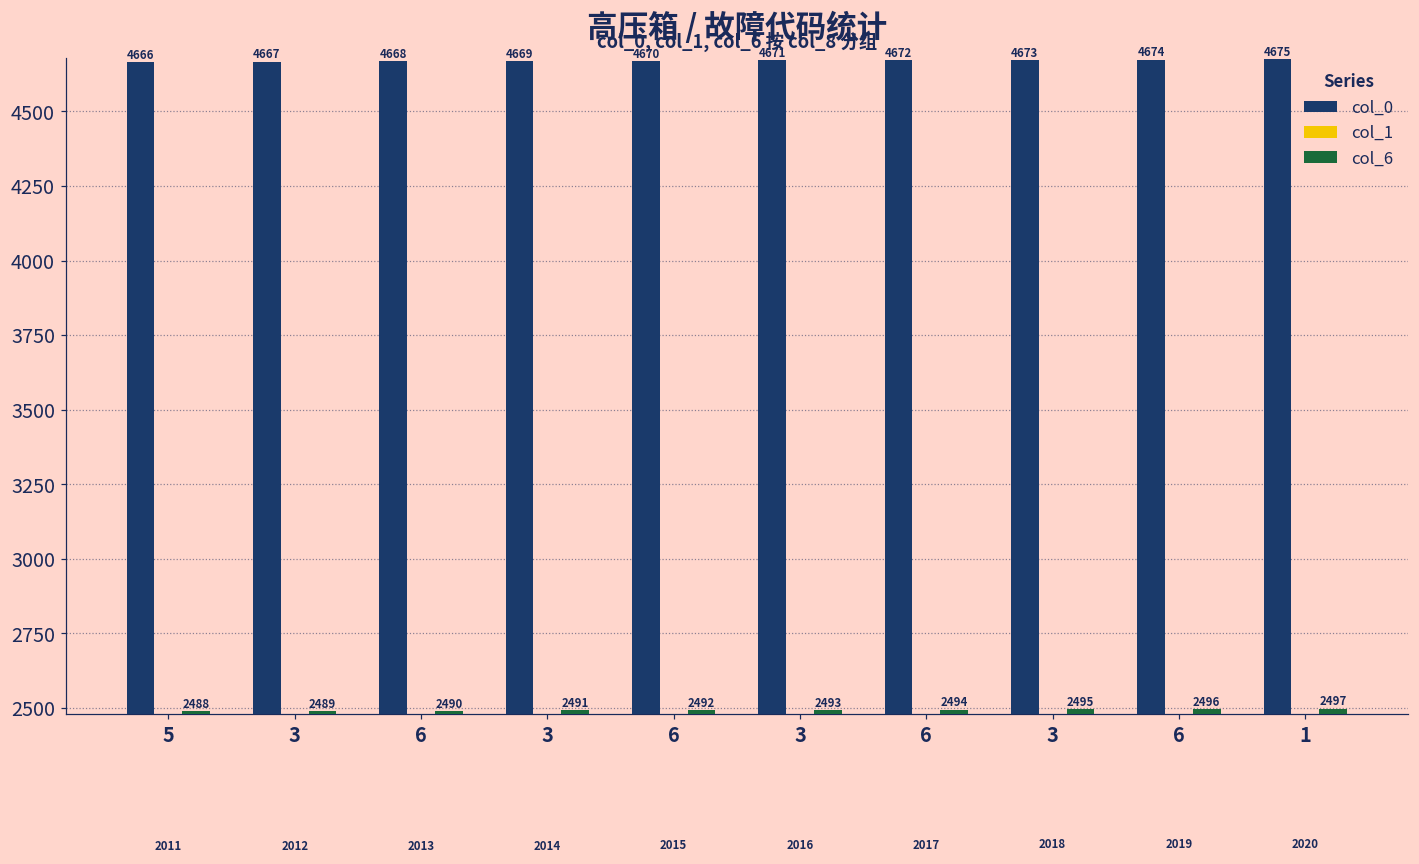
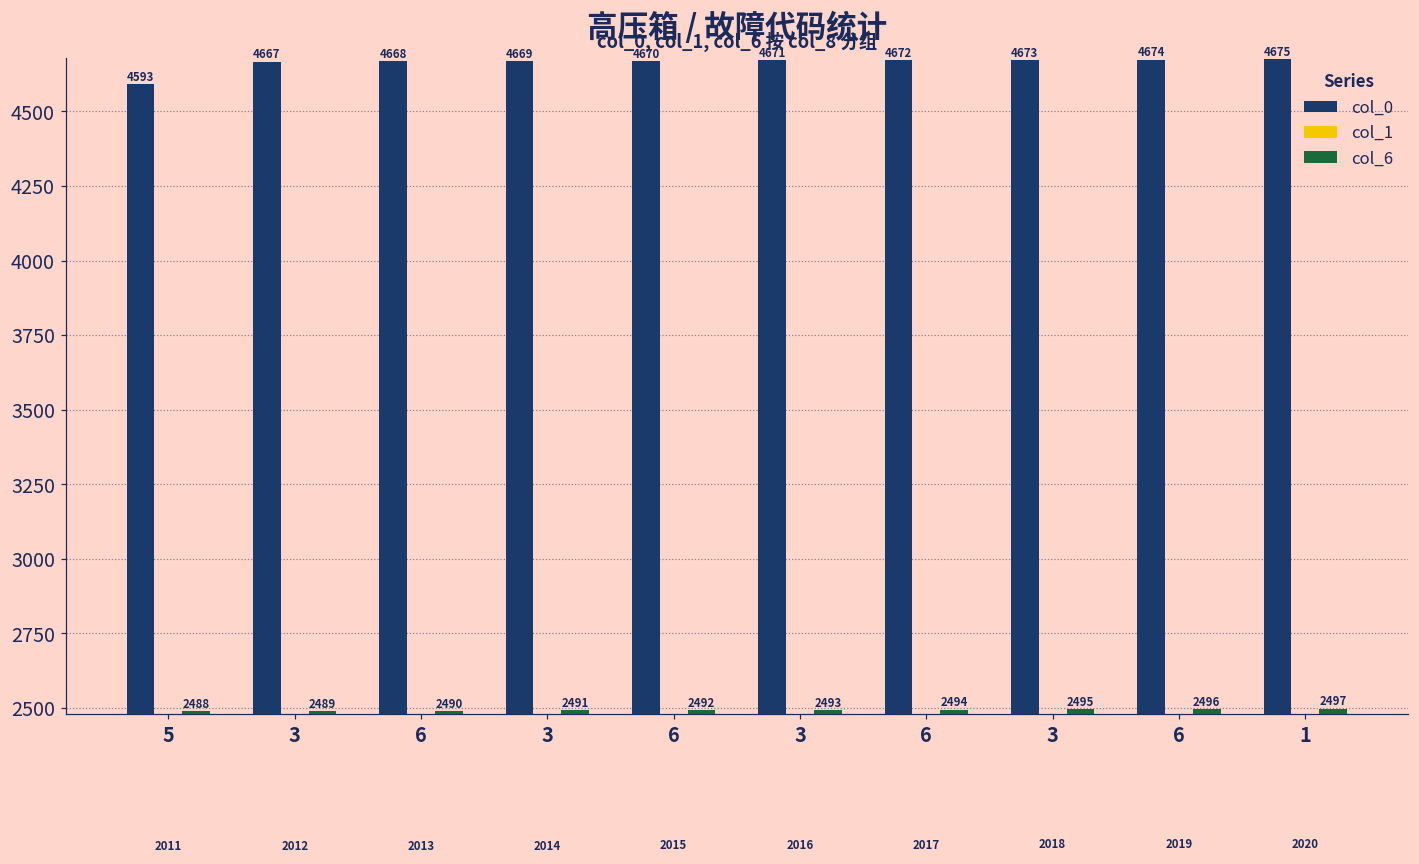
col_0, 5: 4666 -> 4593
